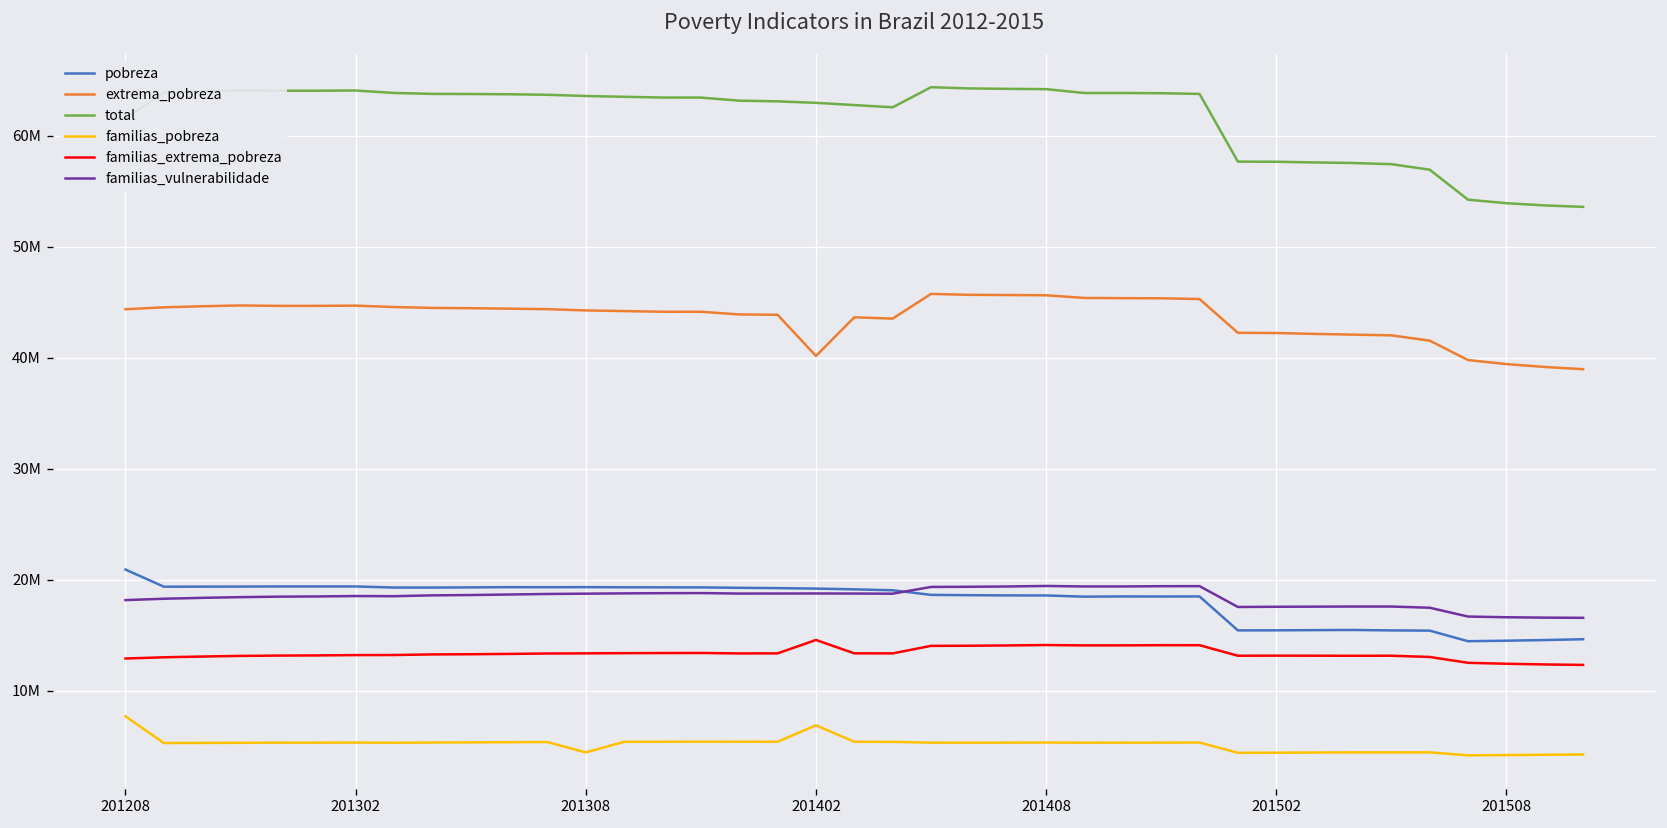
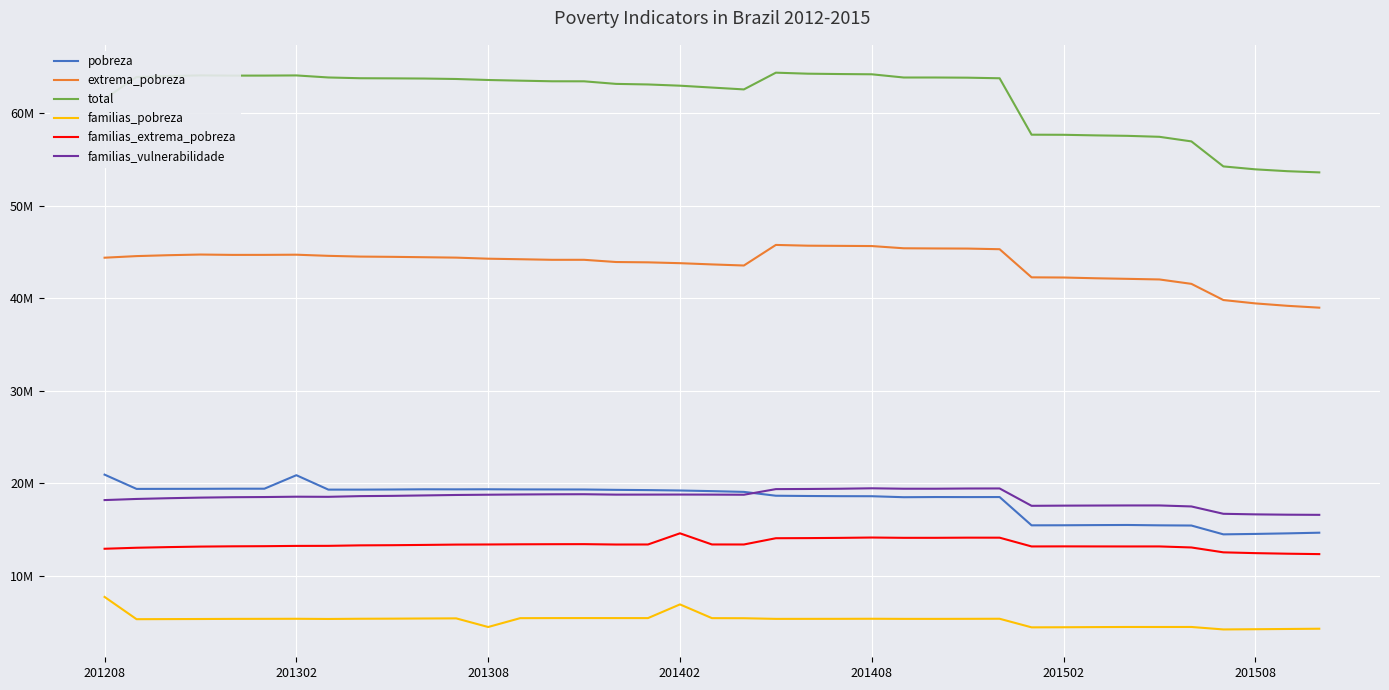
pobreza, 201302: 19000000 -> 21000000
extrema_pobreza, 201402: 40000000 -> 44000000
